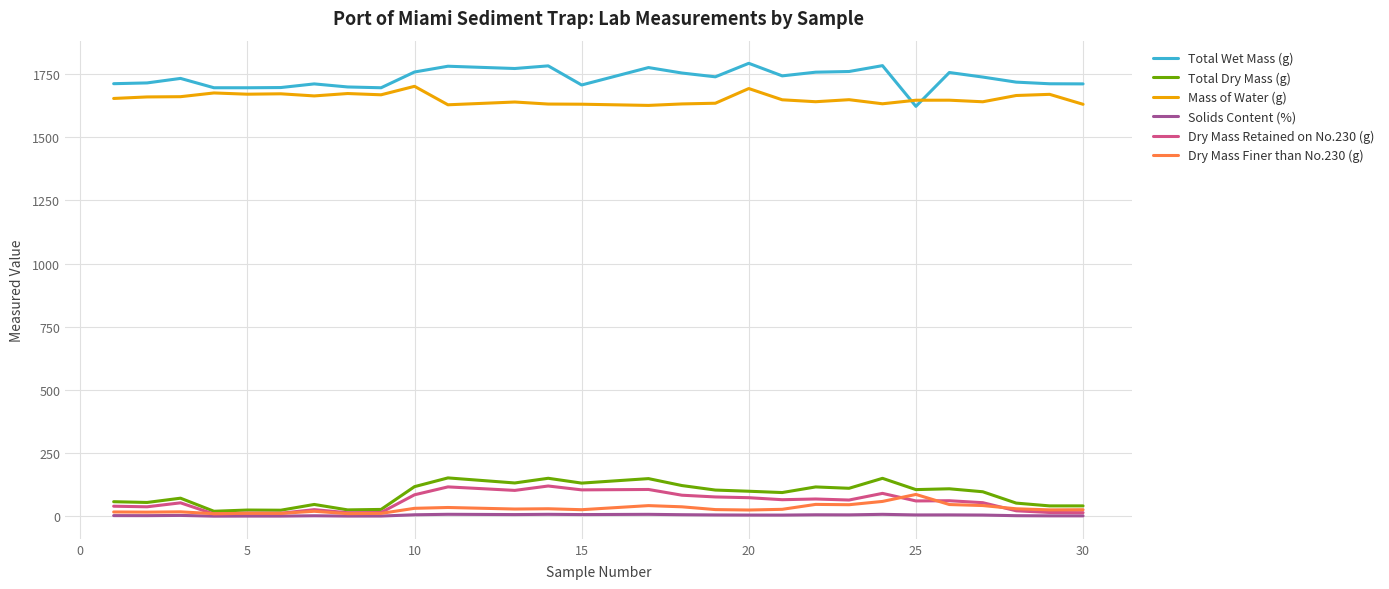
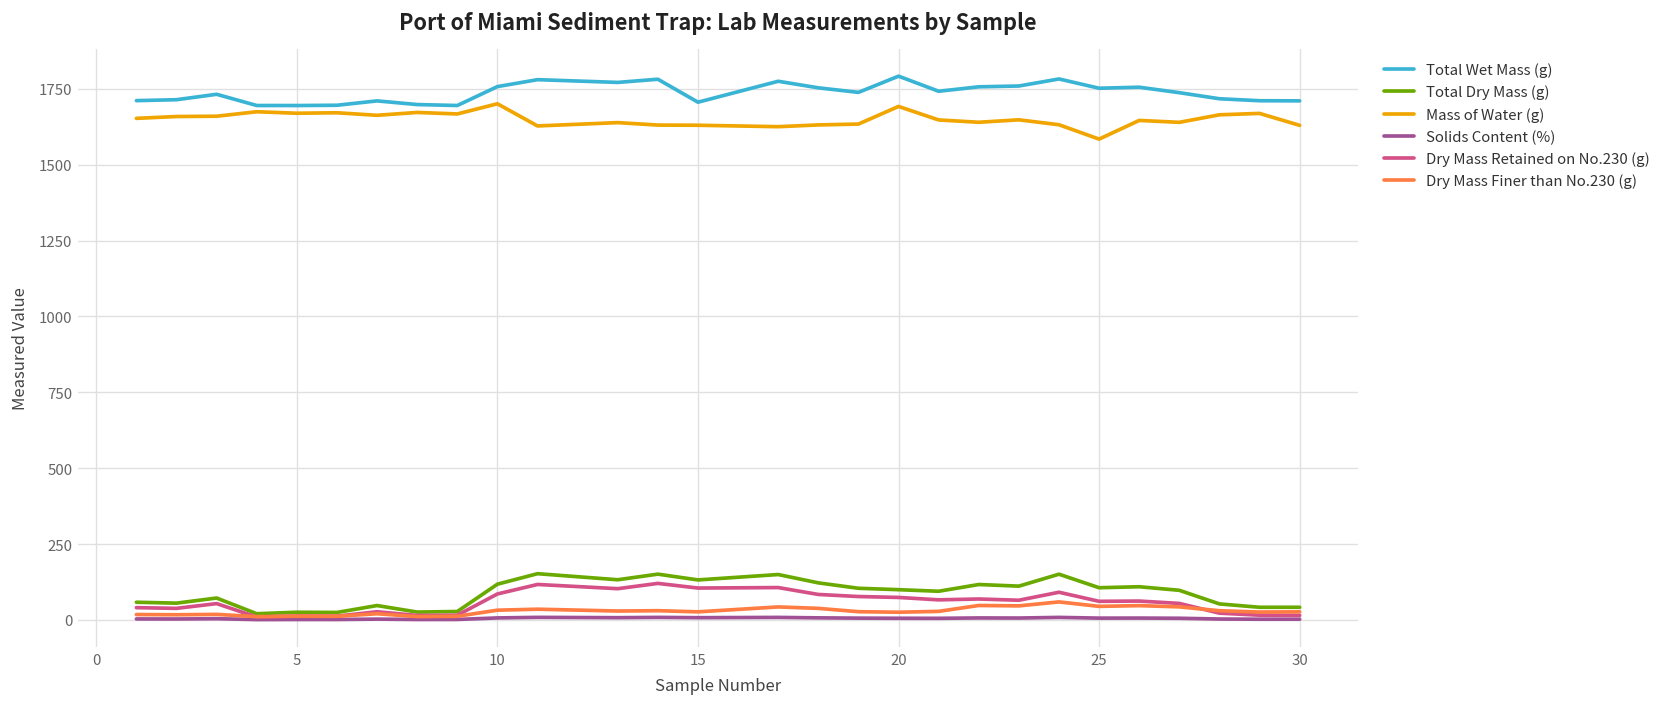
Total Wet Mass (g), 25: 1620 -> 1750
Mass of Water (g), 25: 1650 -> 1580
Dry Mass Finer than No.230 (g), 25: 90 -> 40
